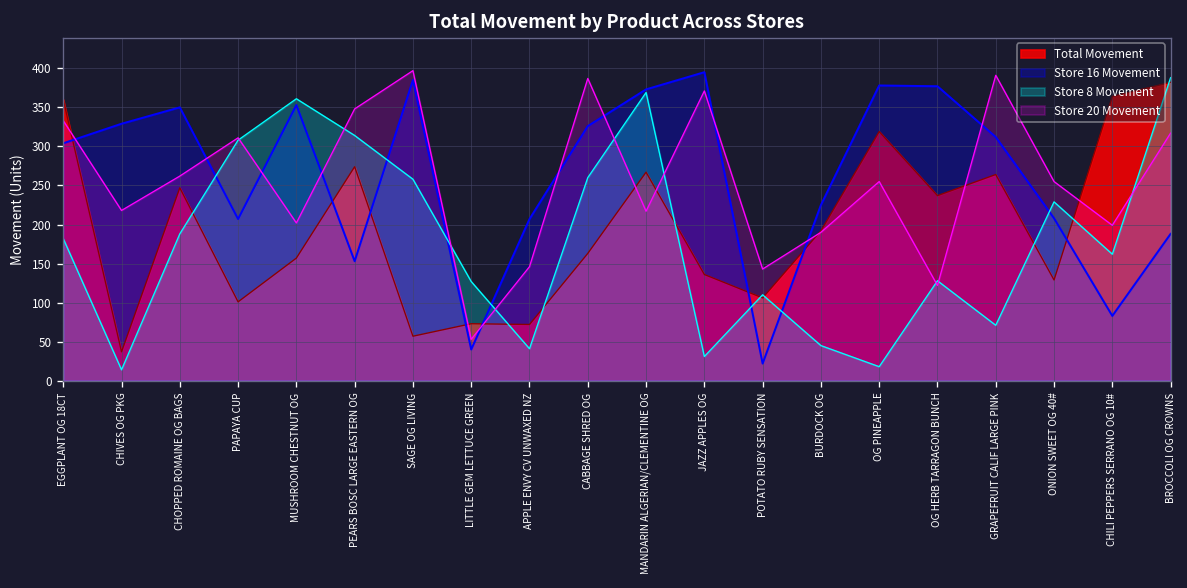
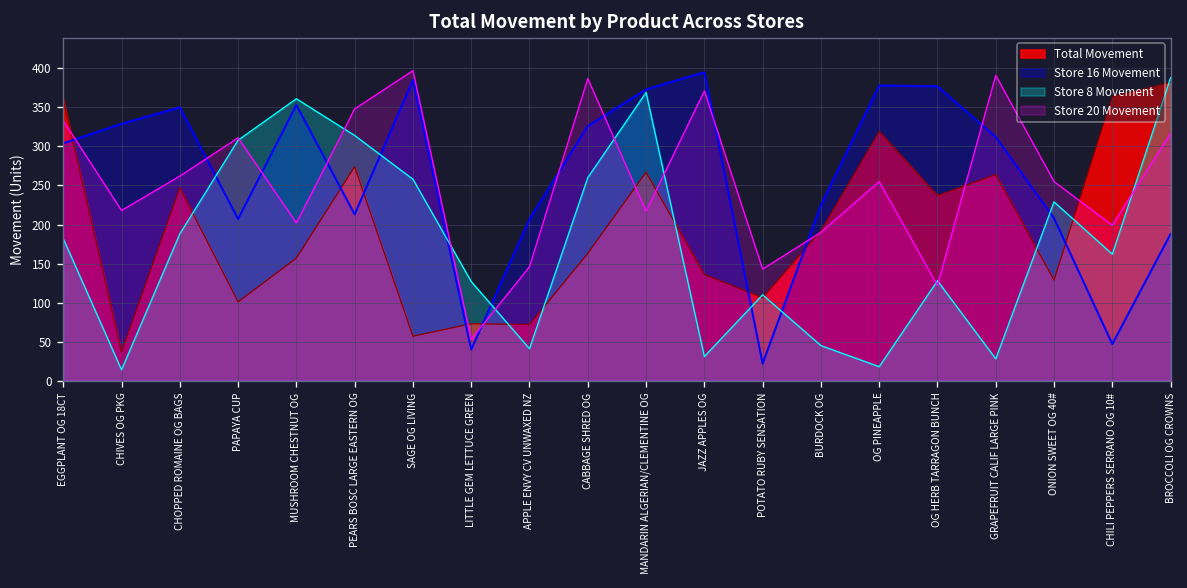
Store 16 Movement, PEARS BOSC LARGE EASTERN OG: 150 -> 210
Store 8 Movement, GRAPEFRUIT CALIF LARGE PINK: 70 -> 30
Store 16 Movement, CHILI PEPPERS SERRANO OG 10#: 80 -> 50
